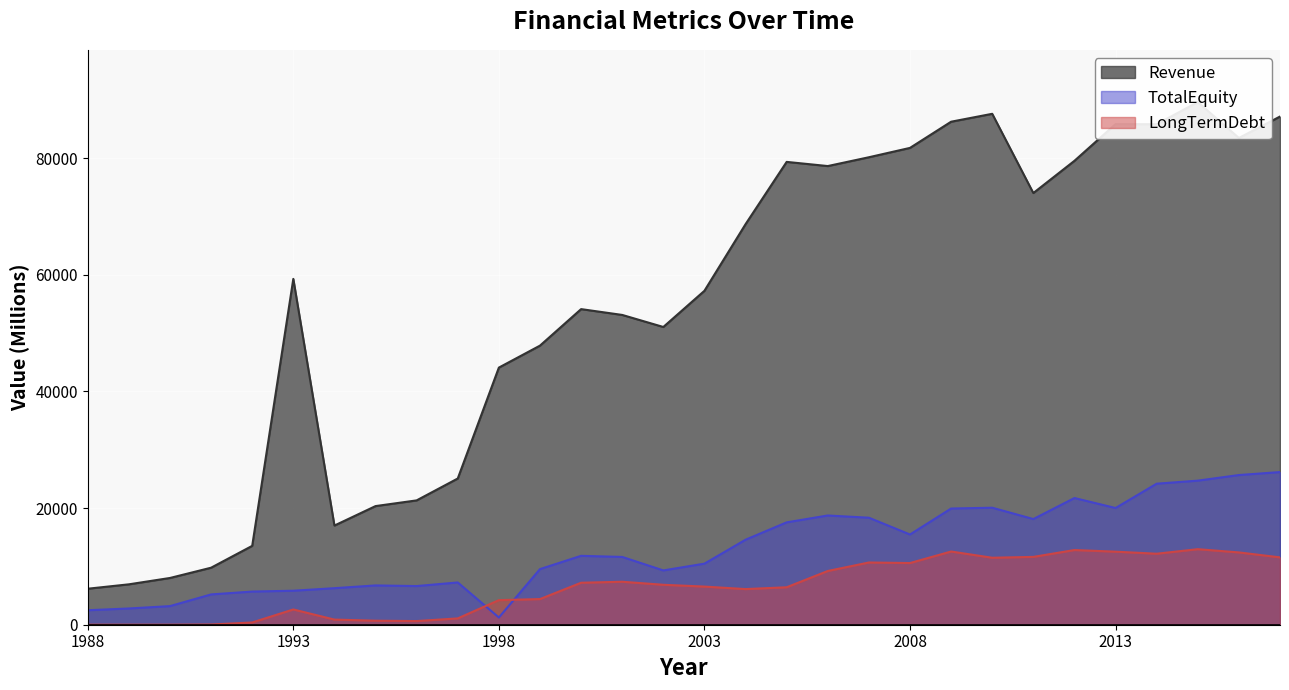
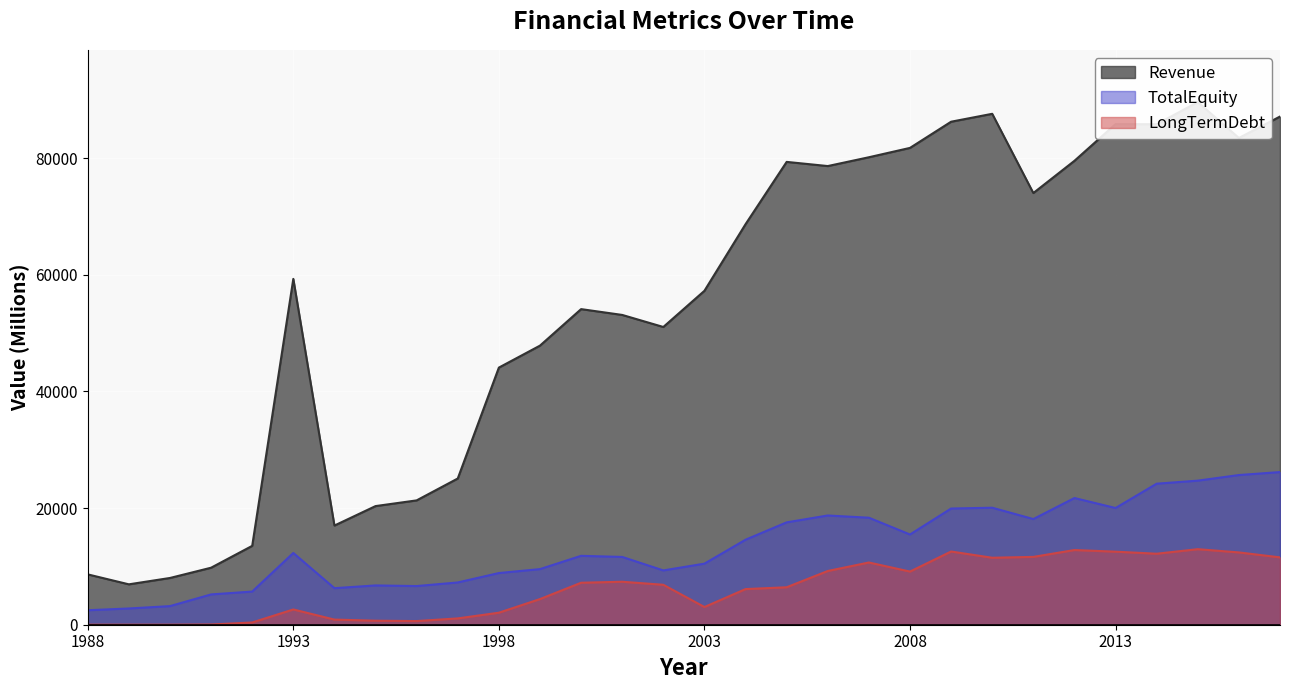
Revenue, 1988: 6000 -> 9000
TotalEquity, 1993: 6000 -> 12000
TotalEquity, 1998: 1000 -> 9000
LongTermDebt, 1998: 4000 -> 2000
LongTermDebt, 2003: 7000 -> 3000
LongTermDebt, 2008: 11000 -> 9000
